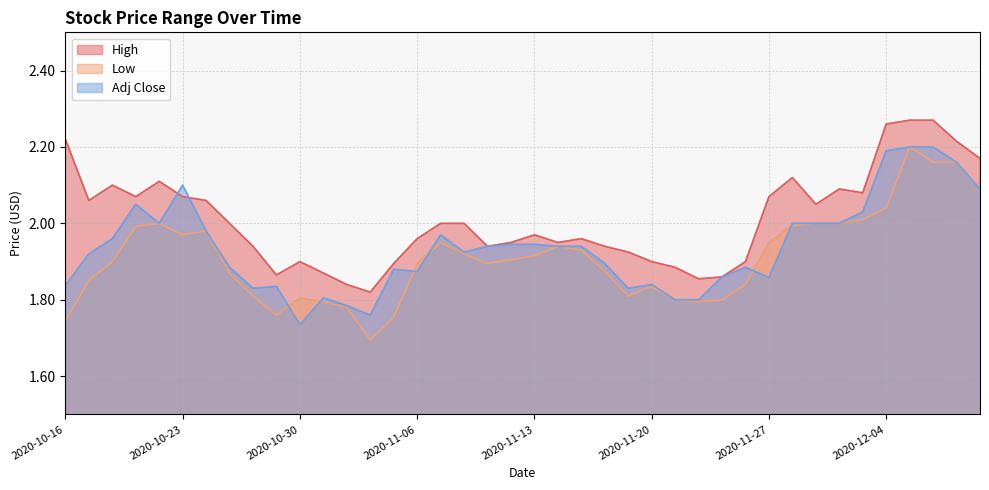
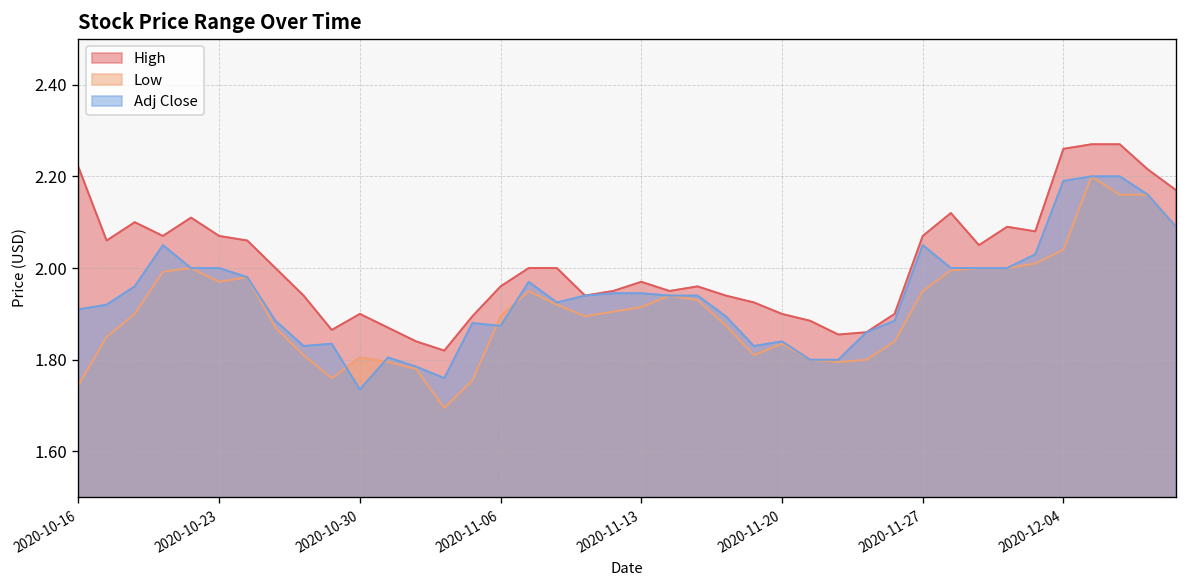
Adj Close, 2020-10-16: 1.84 -> 1.91
Adj Close, 2020-10-23: 2.1 -> 2.0
Adj Close, 2020-11-27: 1.86 -> 2.05
